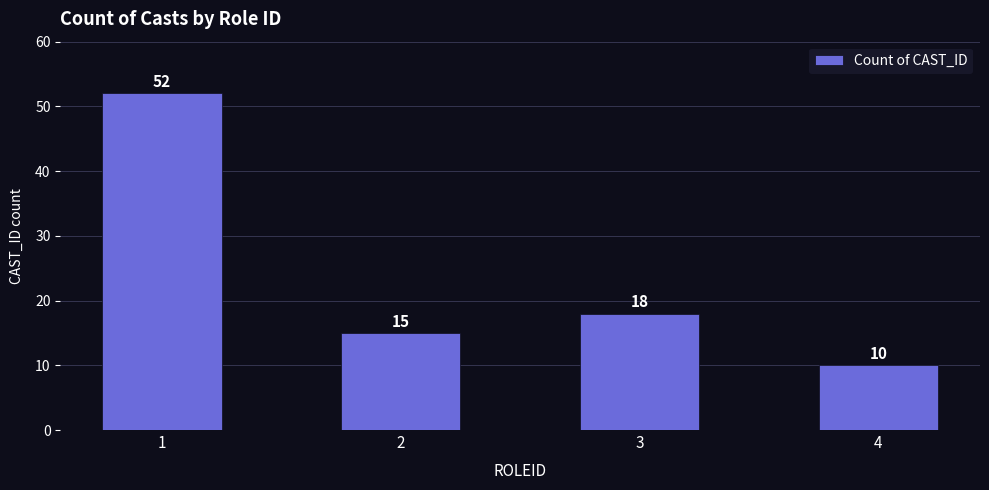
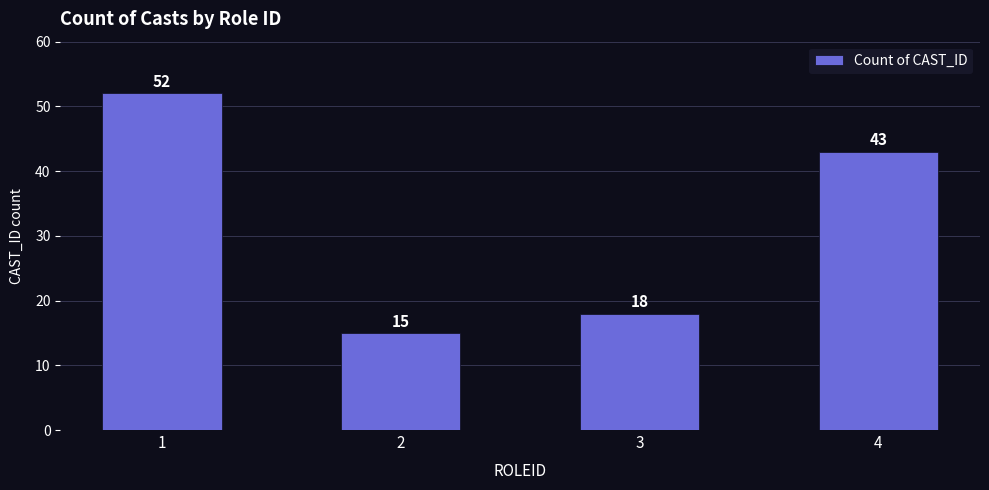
4: 10 -> 43
